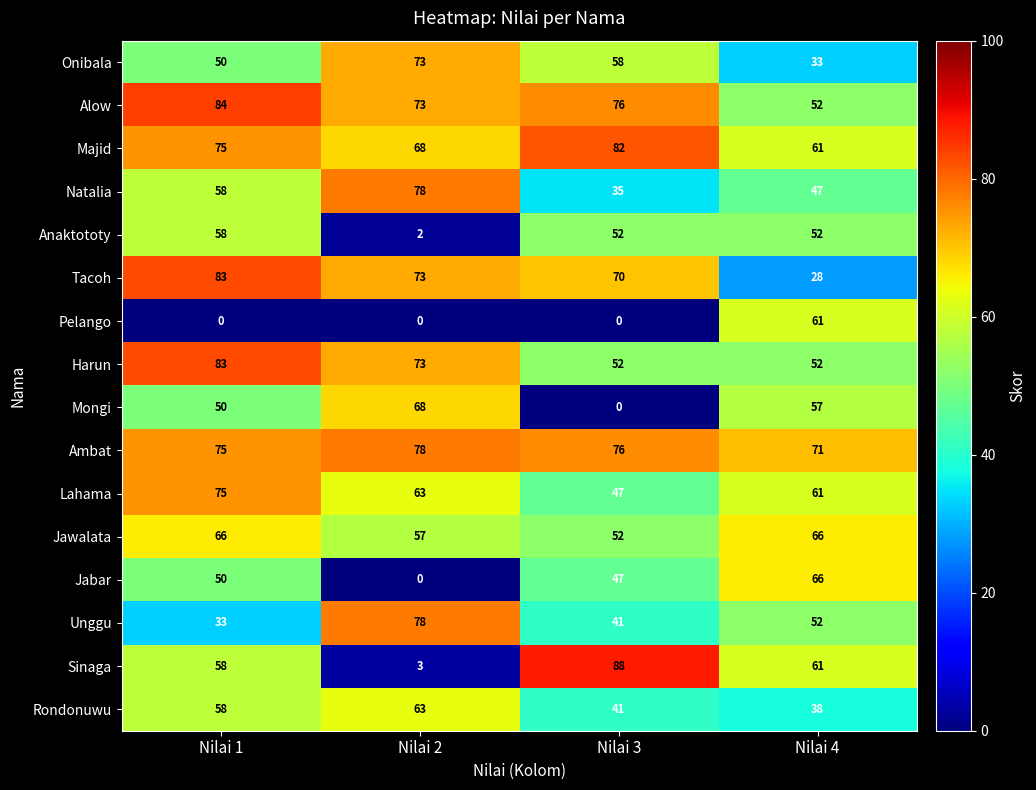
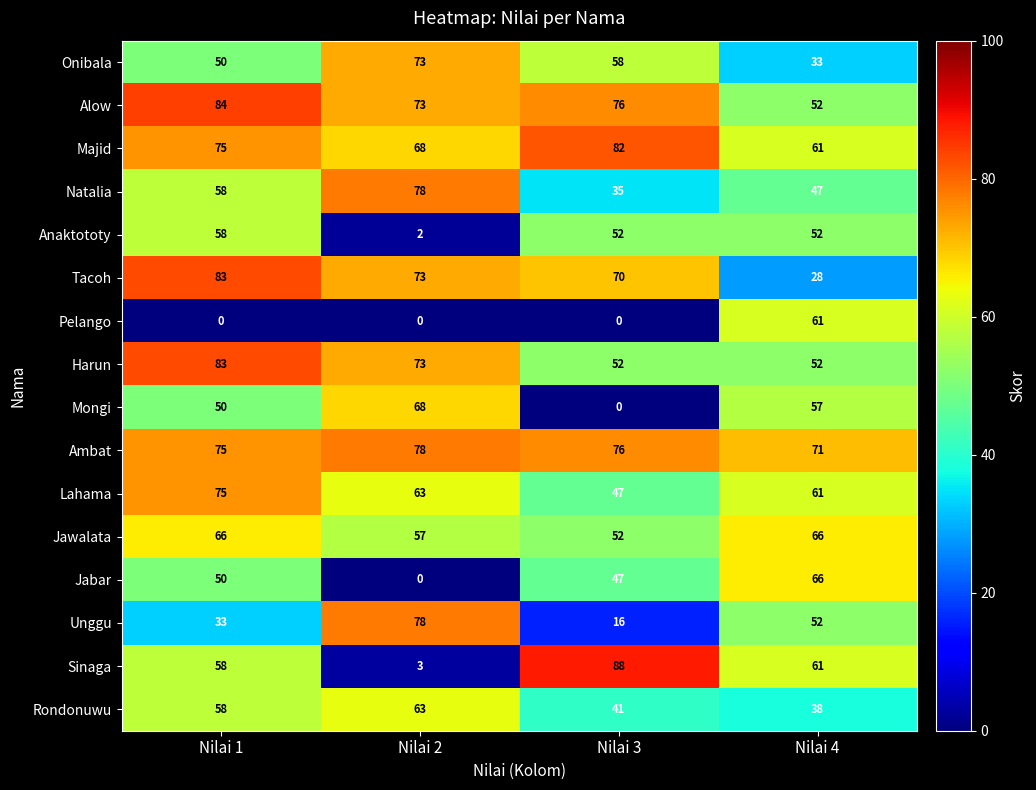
Unggu, Nilai 3: 41 -> 16
